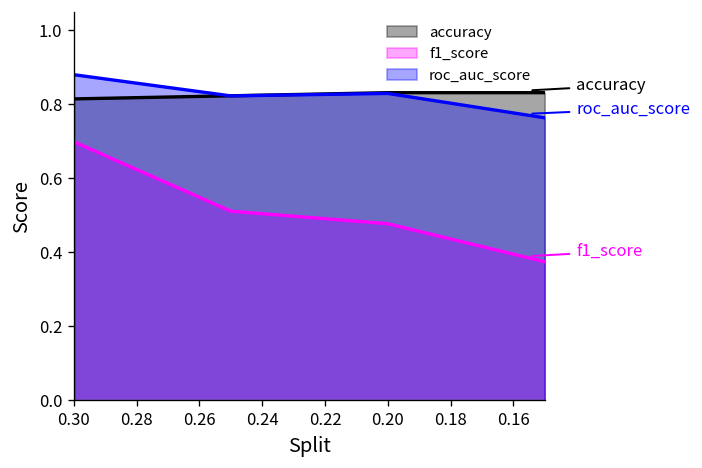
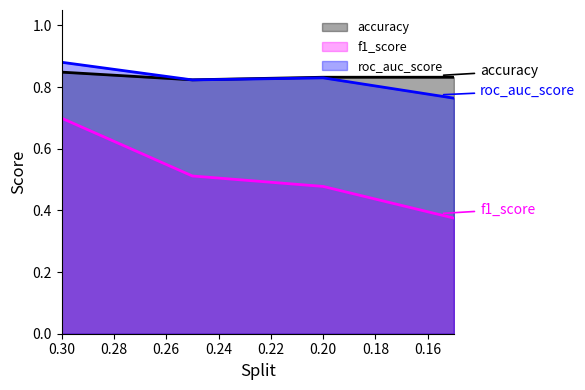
accuracy, 0.30: 0.82 -> 0.85
